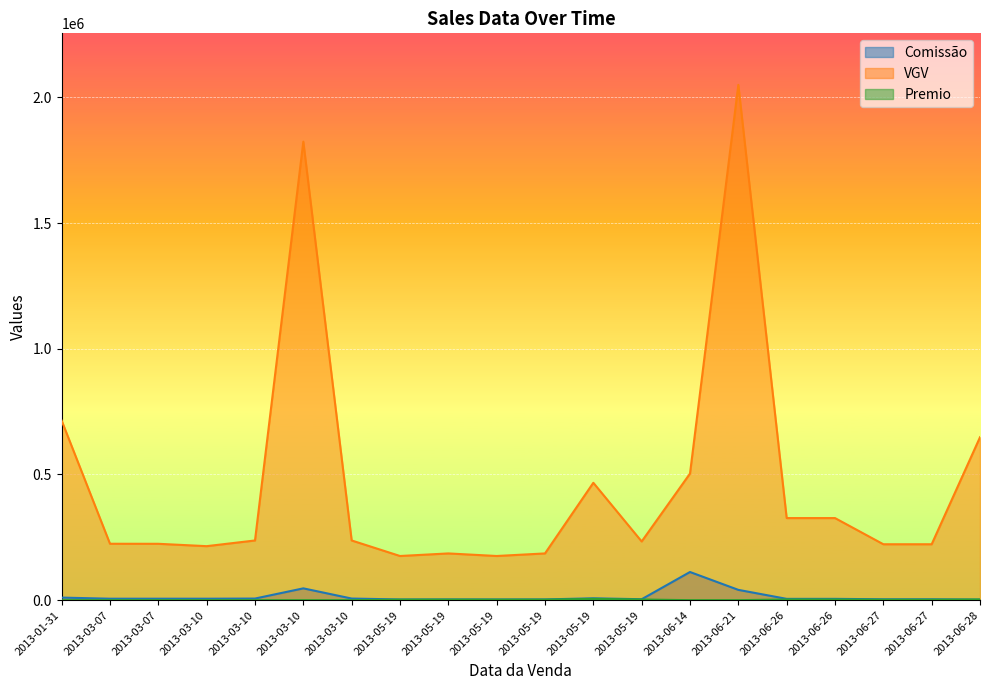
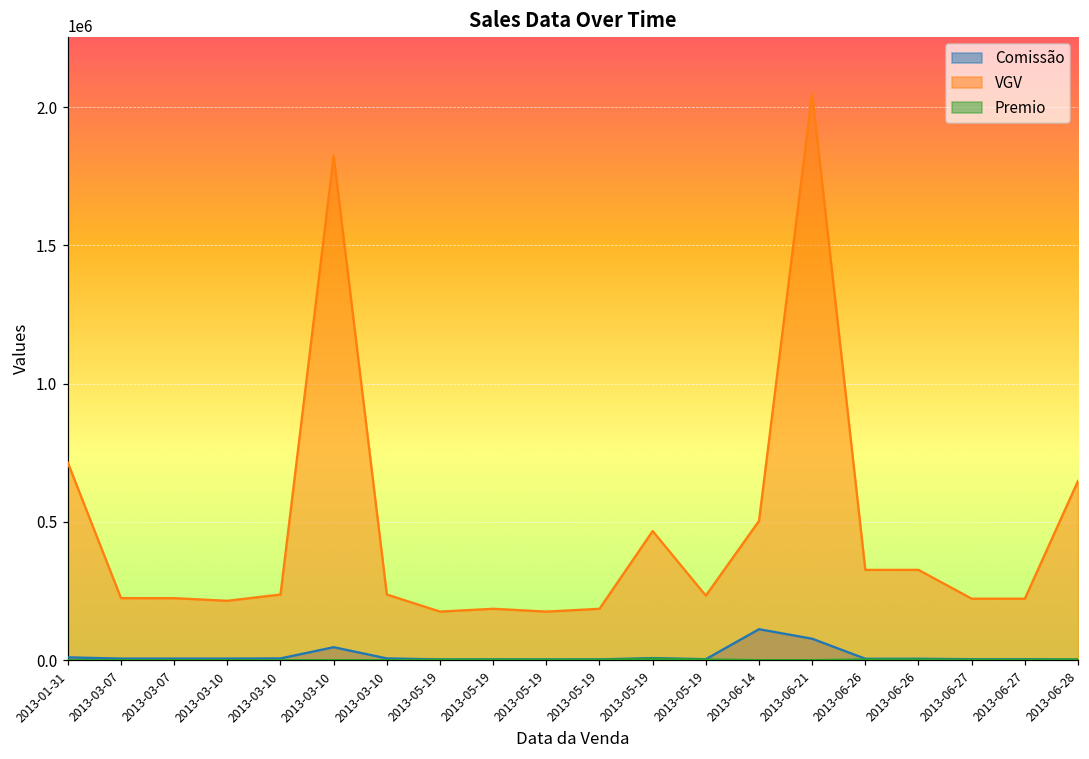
Comissão, 2013-06-21: 40000 -> 80000
